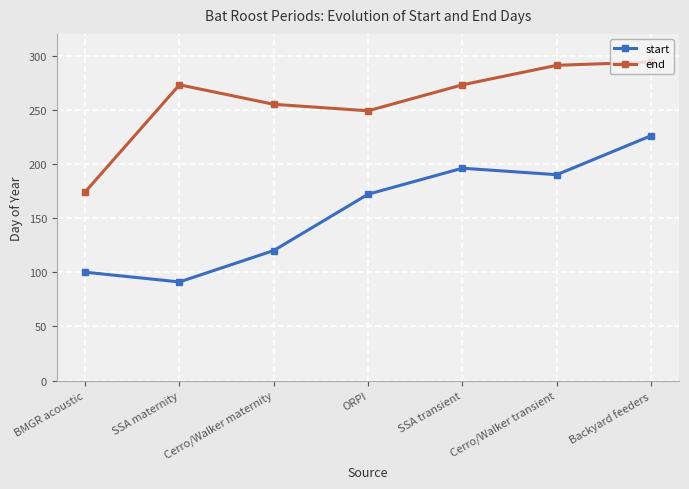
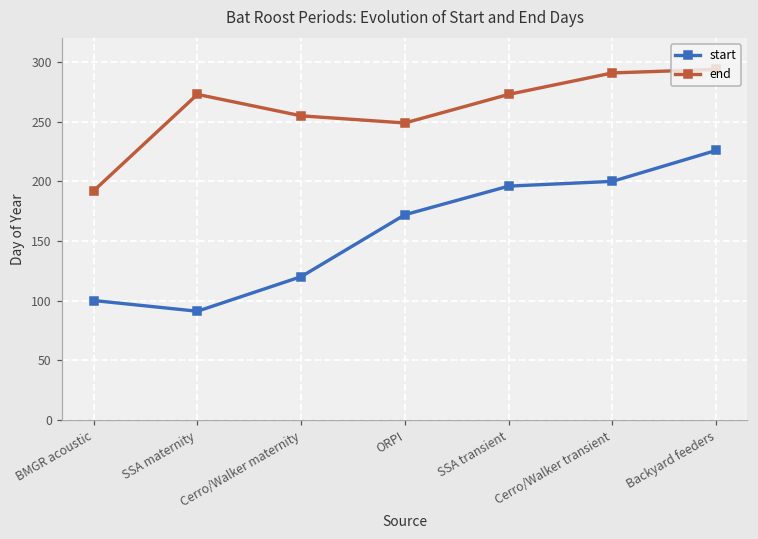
end, BMGR acoustic: 174 -> 192
start, Cerro/Walker transient: 190 -> 200
